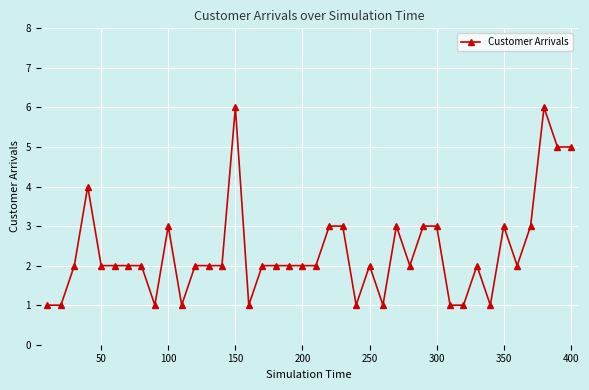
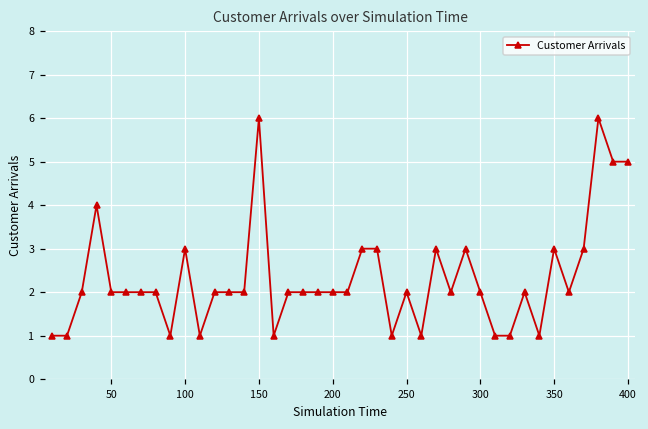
300: 3 -> 2
